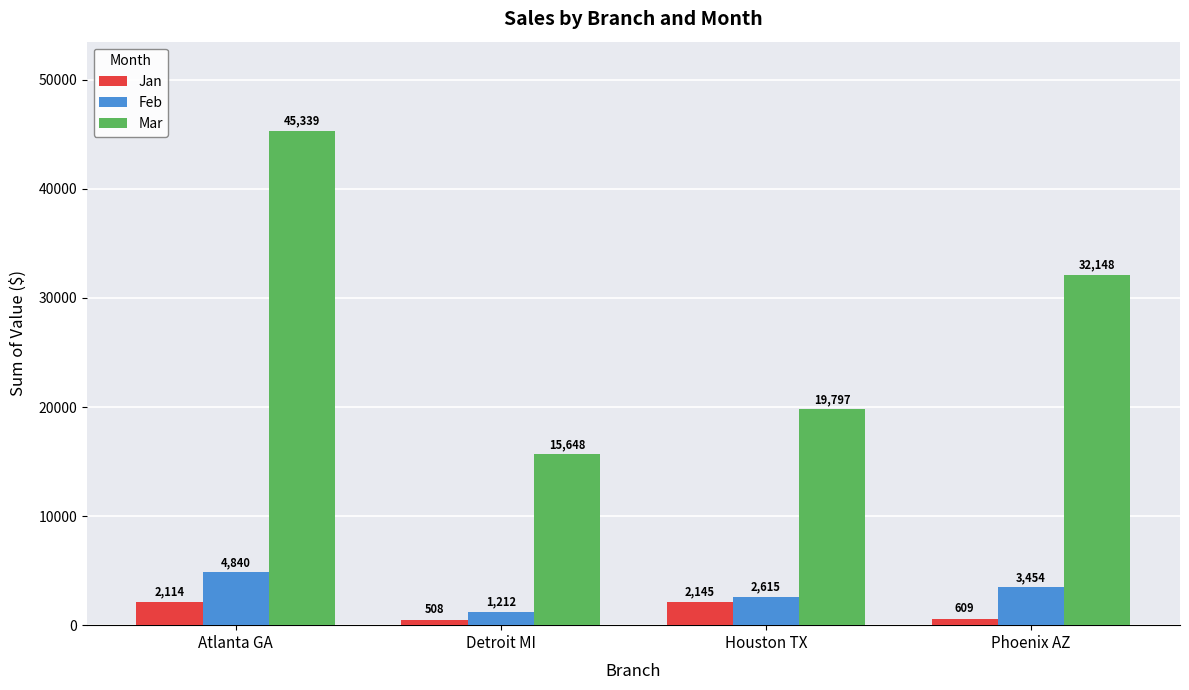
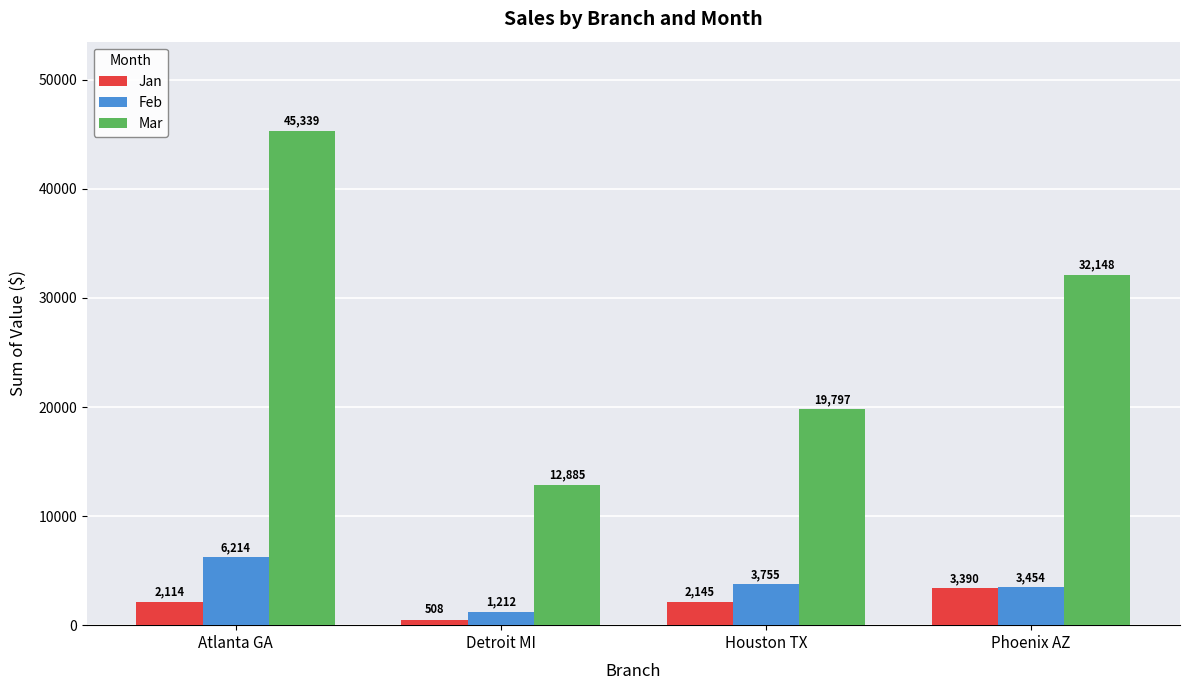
Feb, Atlanta GA: 4,840 -> 6,214
Mar, Detroit MI: 15,648 -> 12,885
Feb, Houston TX: 2,615 -> 3,755
Jan, Phoenix AZ: 609 -> 3,390
